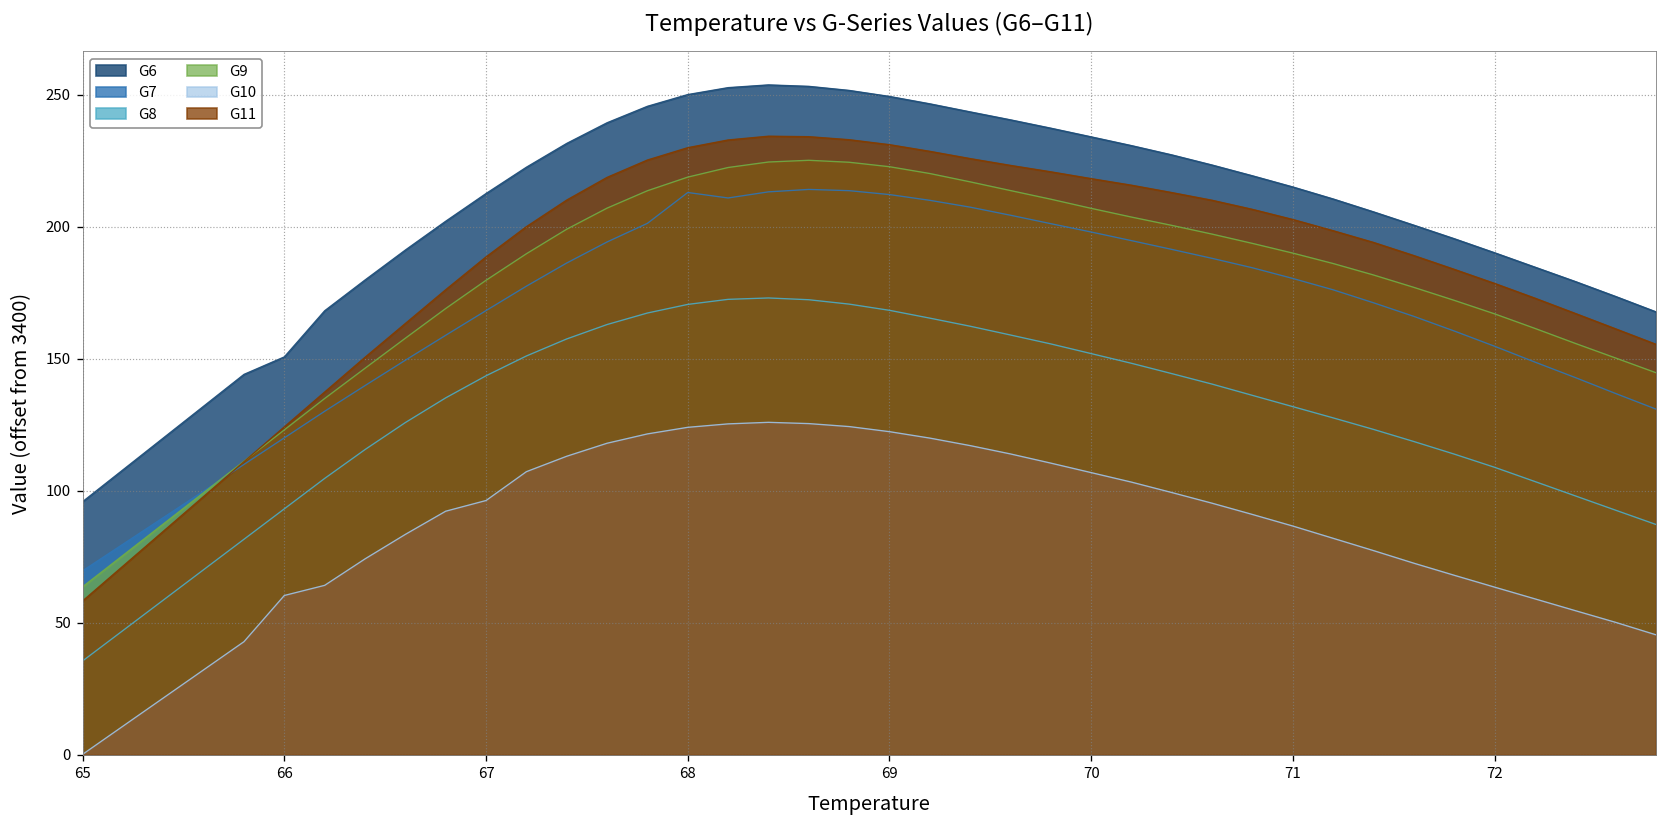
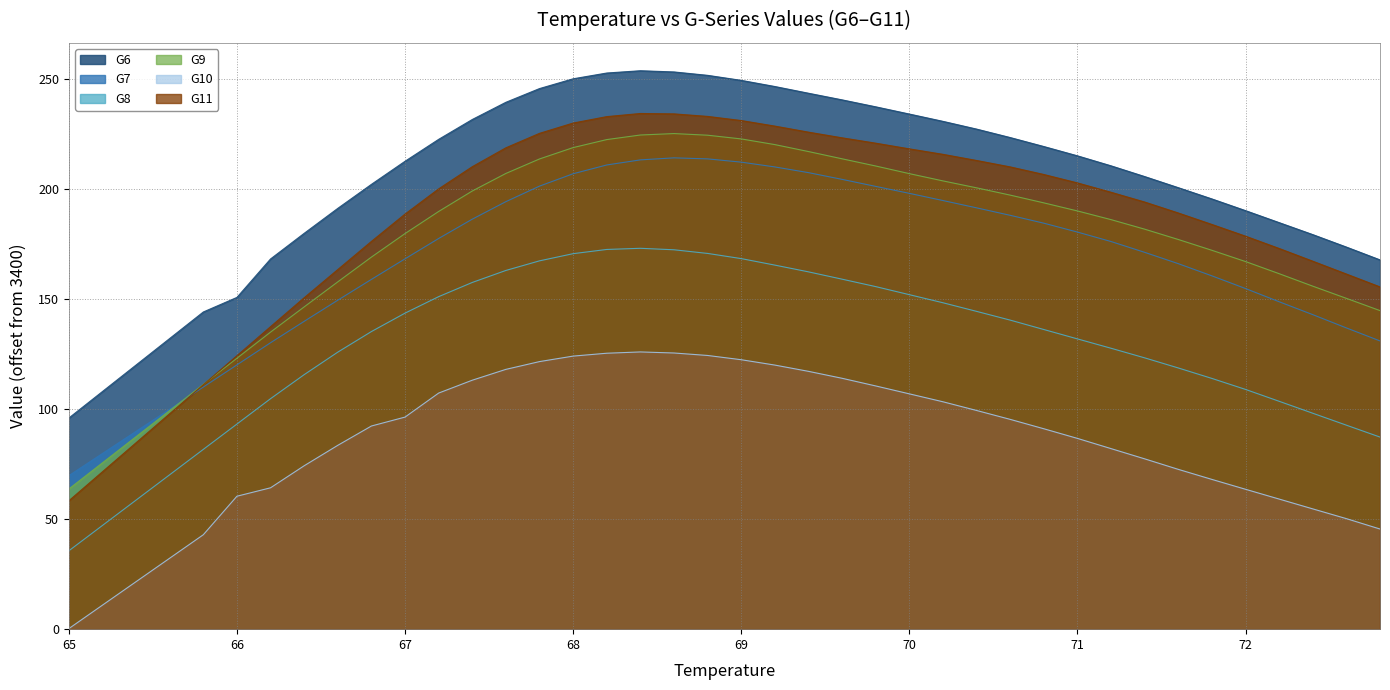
G7, 68: 213 -> 207
